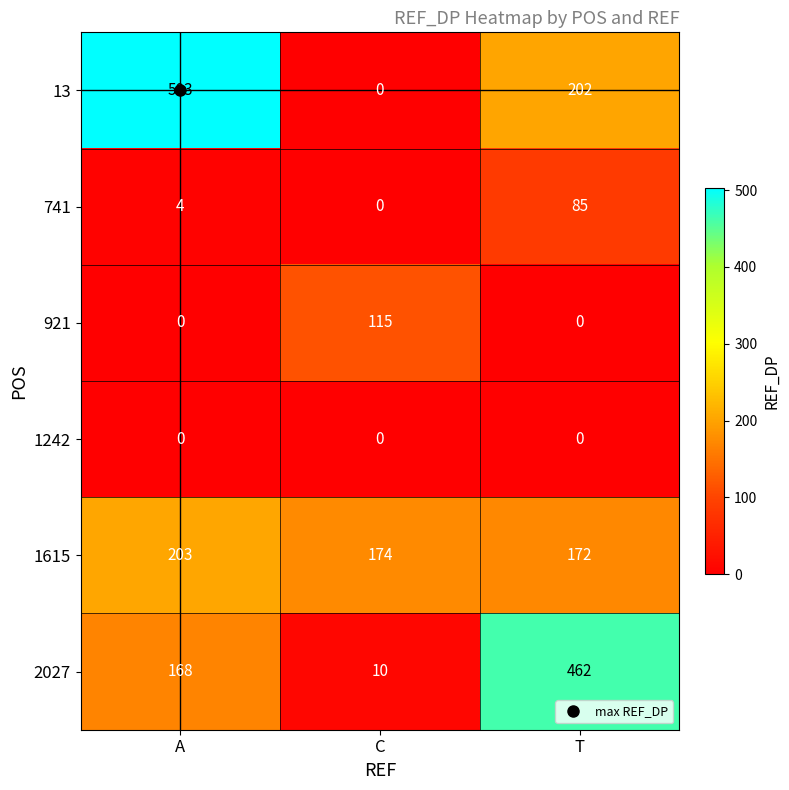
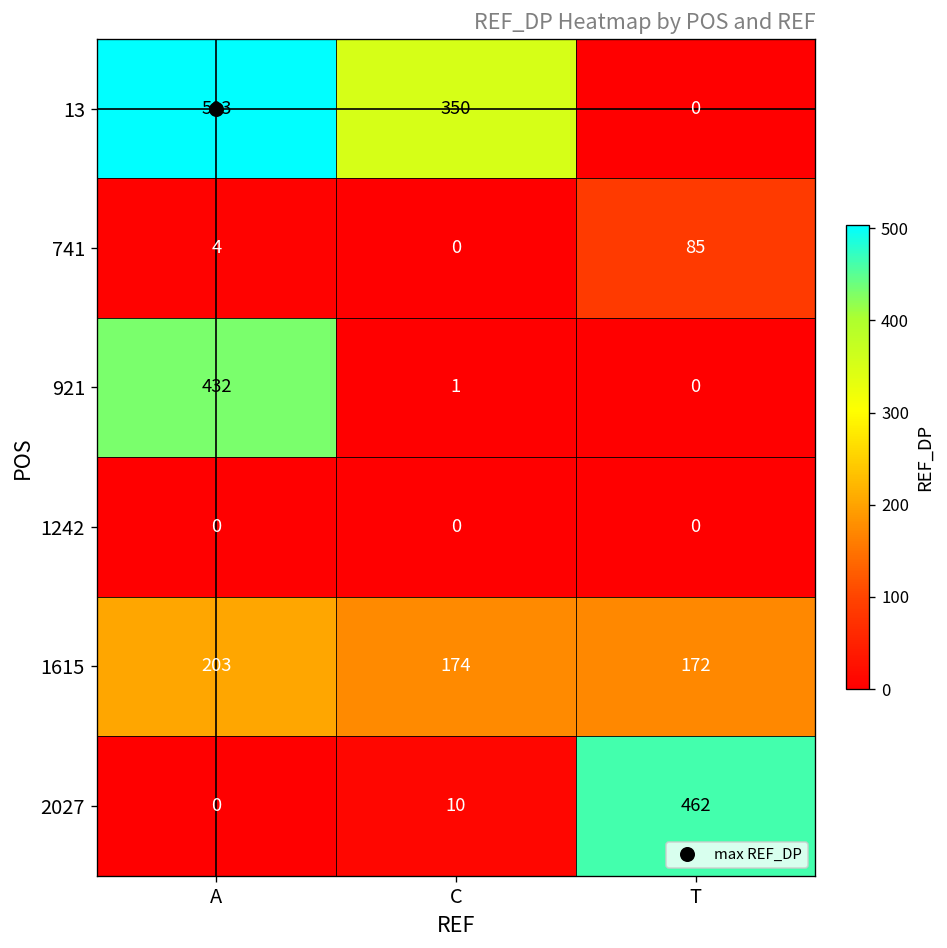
13, C: 0 -> 350
13, T: 202 -> 0
921, A: 0 -> 432
921, C: 115 -> 1
2027, A: 168 -> 0
